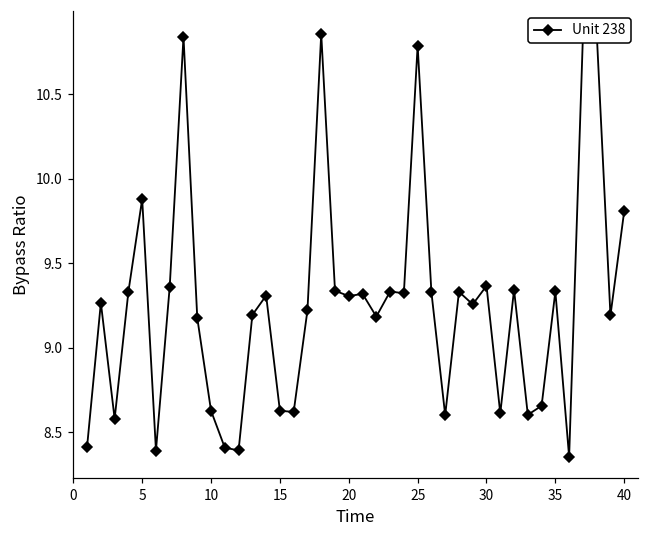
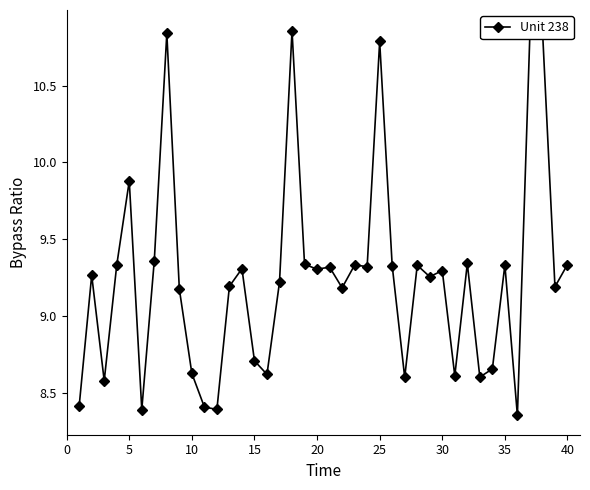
15: 8.63 -> 8.71
30: 9.37 -> 9.30
40: 9.81 -> 9.34
